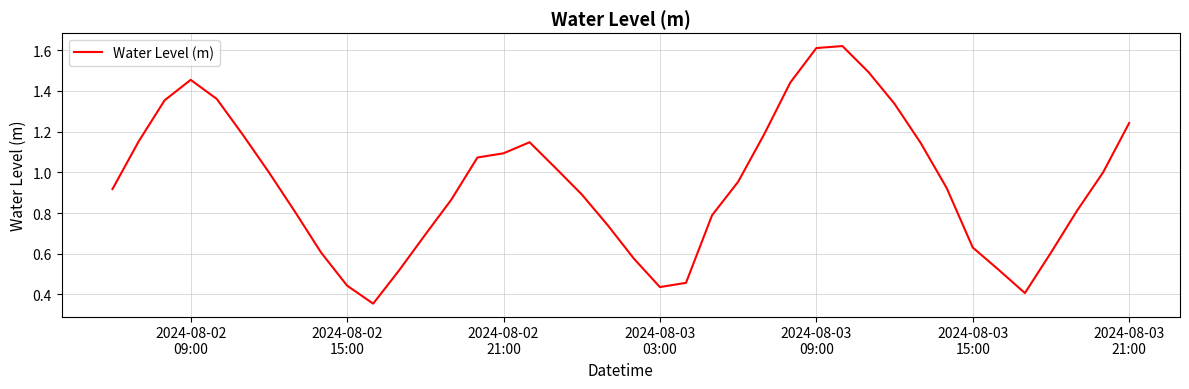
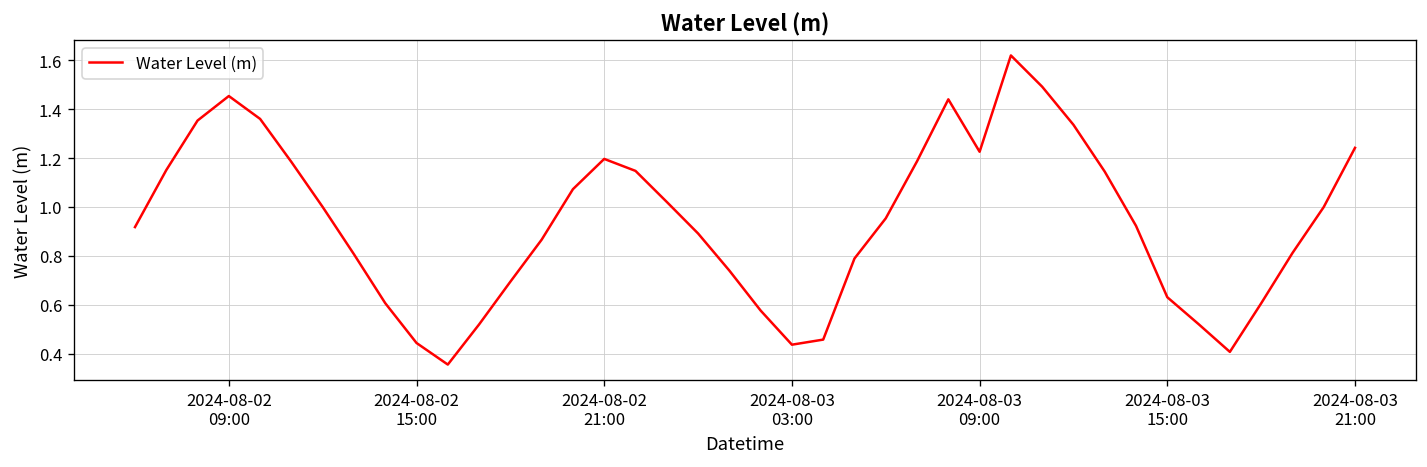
2024-08-02 21:00: 1.09 -> 1.20
2024-08-03 09:00: 1.61 -> 1.23
